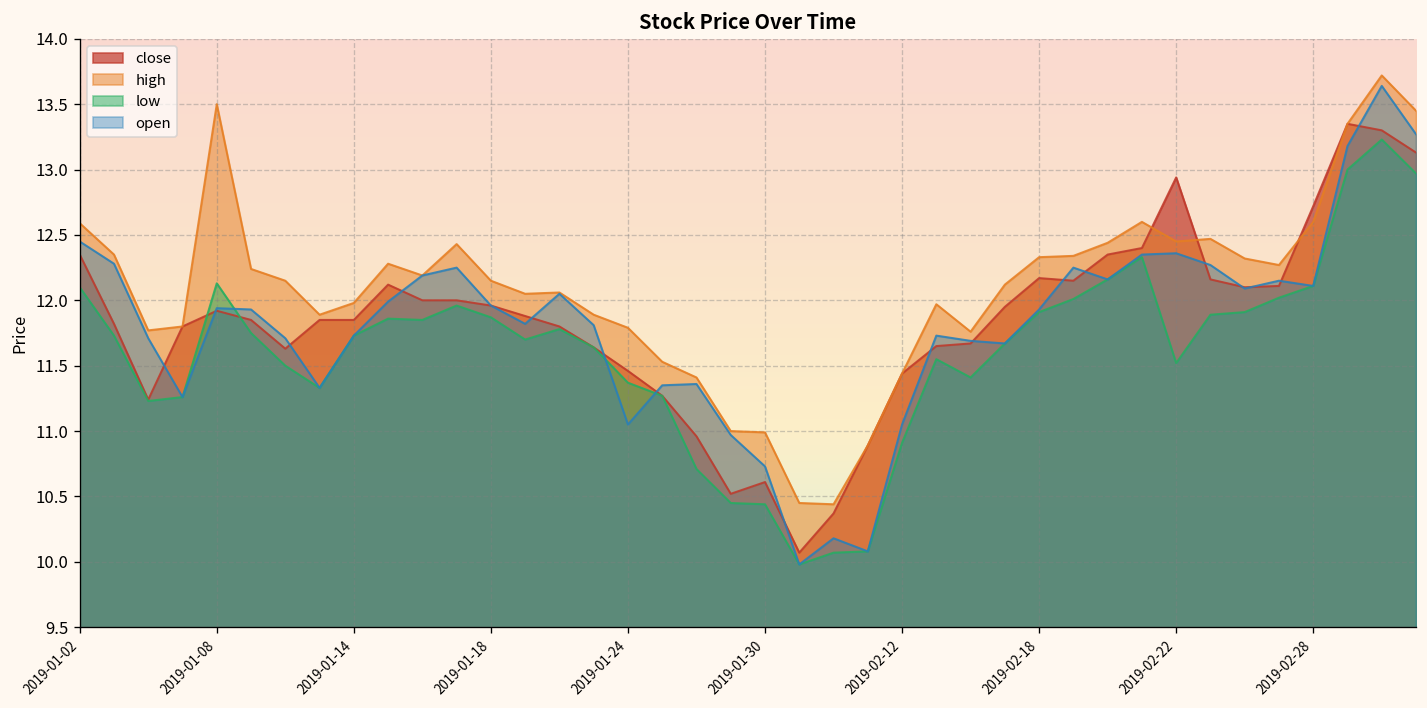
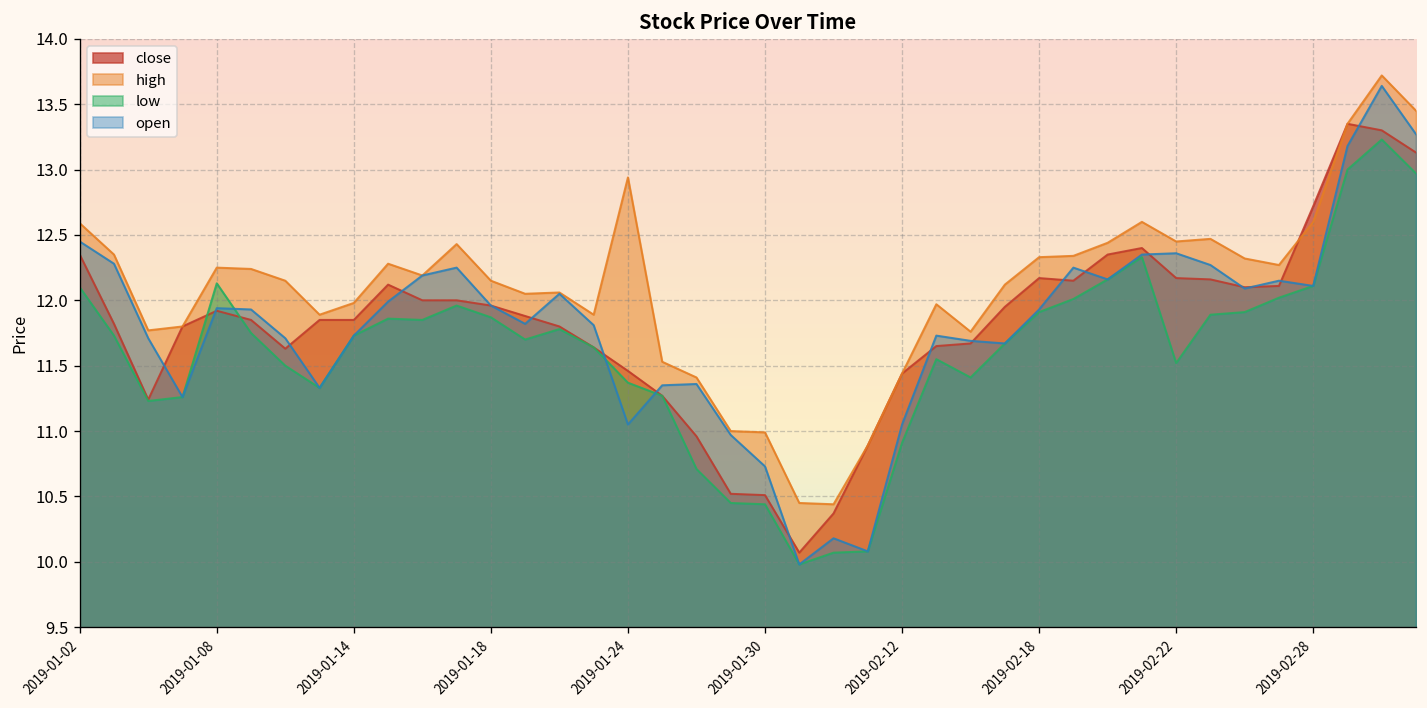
high, 2019-01-08: 13.50 -> 12.25
high, 2019-01-24: 11.79 -> 12.94
close, 2019-01-30: 10.61 -> 10.51
close, 2019-02-22: 12.94 -> 12.17
